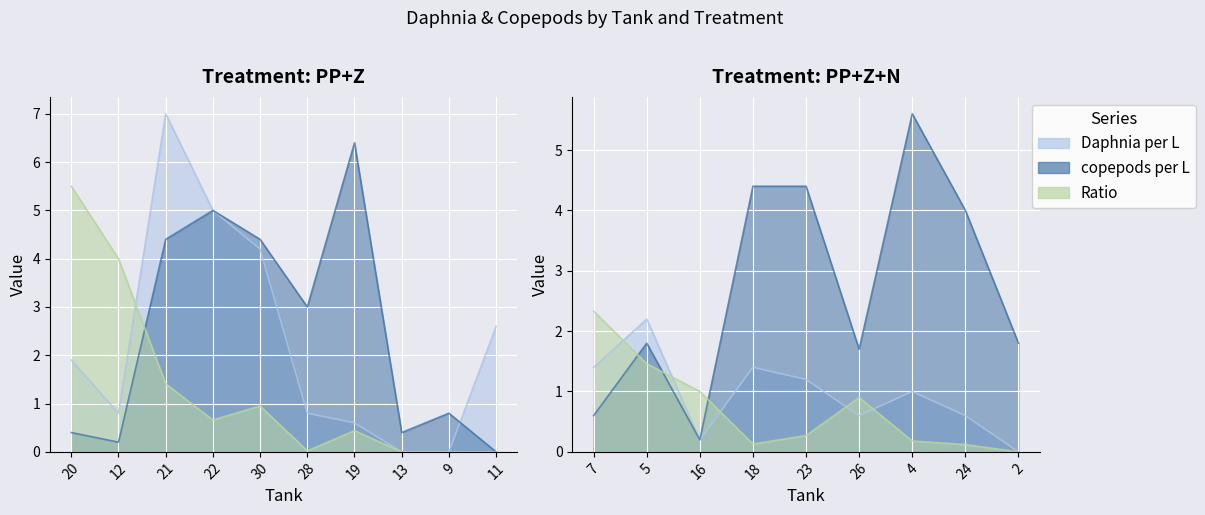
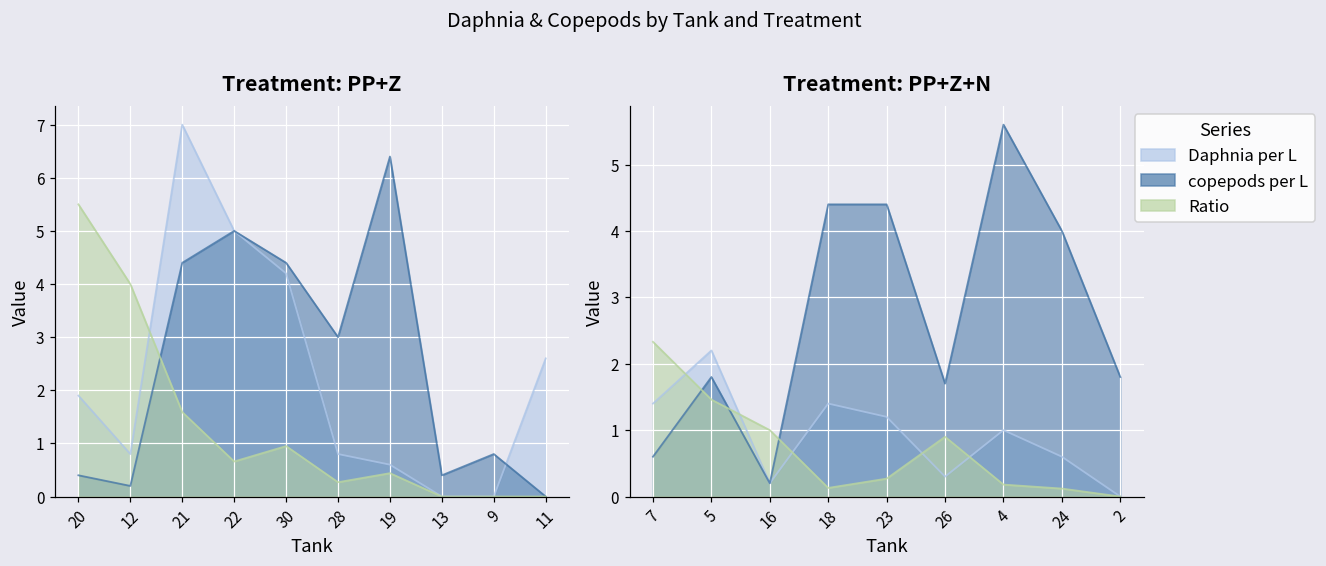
Treatment: PP+Z, Ratio, 21: 1.4 -> 1.6
Treatment: PP+Z, Ratio, 28: 0.0 -> 0.3
Treatment: PP+Z+N, Daphnia per L, 26: 0.6 -> 0.3
